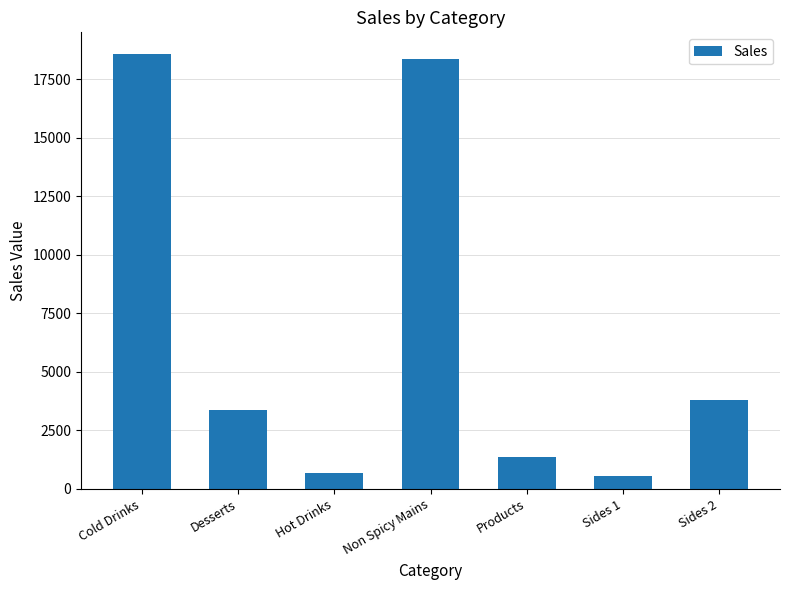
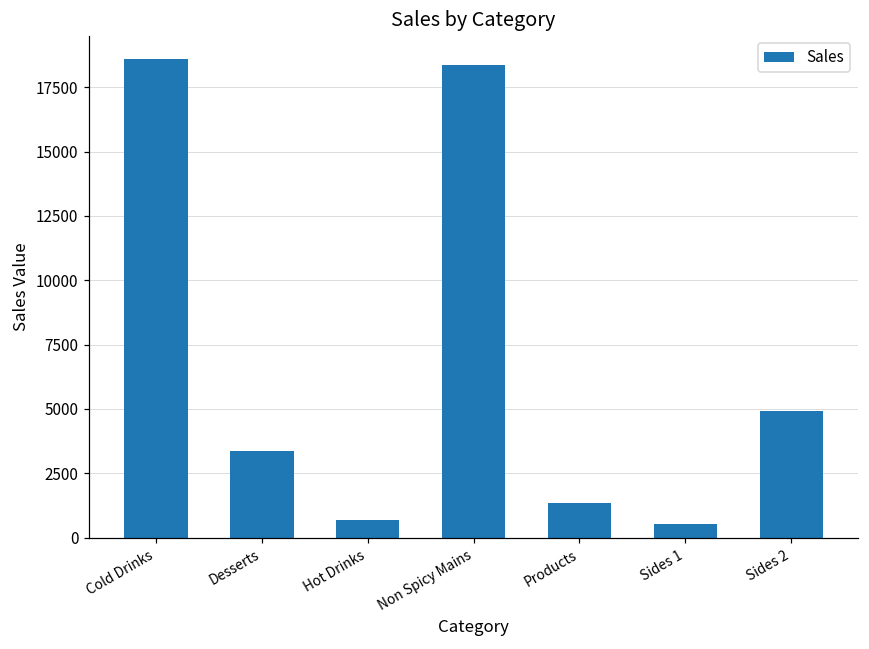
Sides 2: 3800 -> 4900
